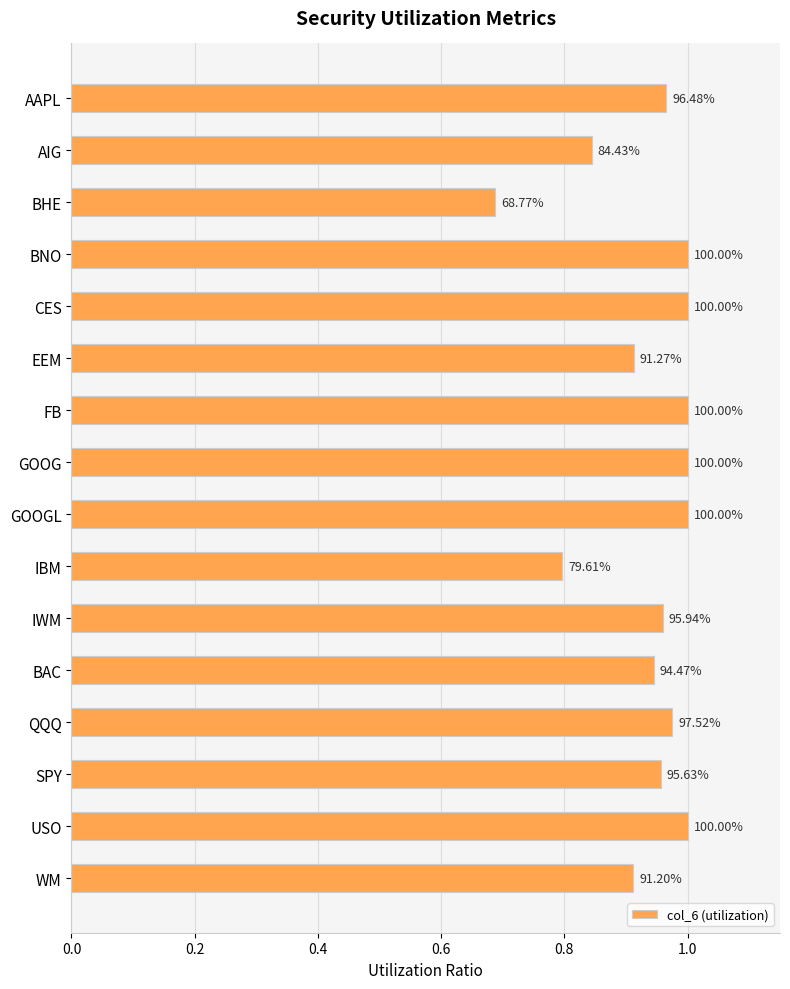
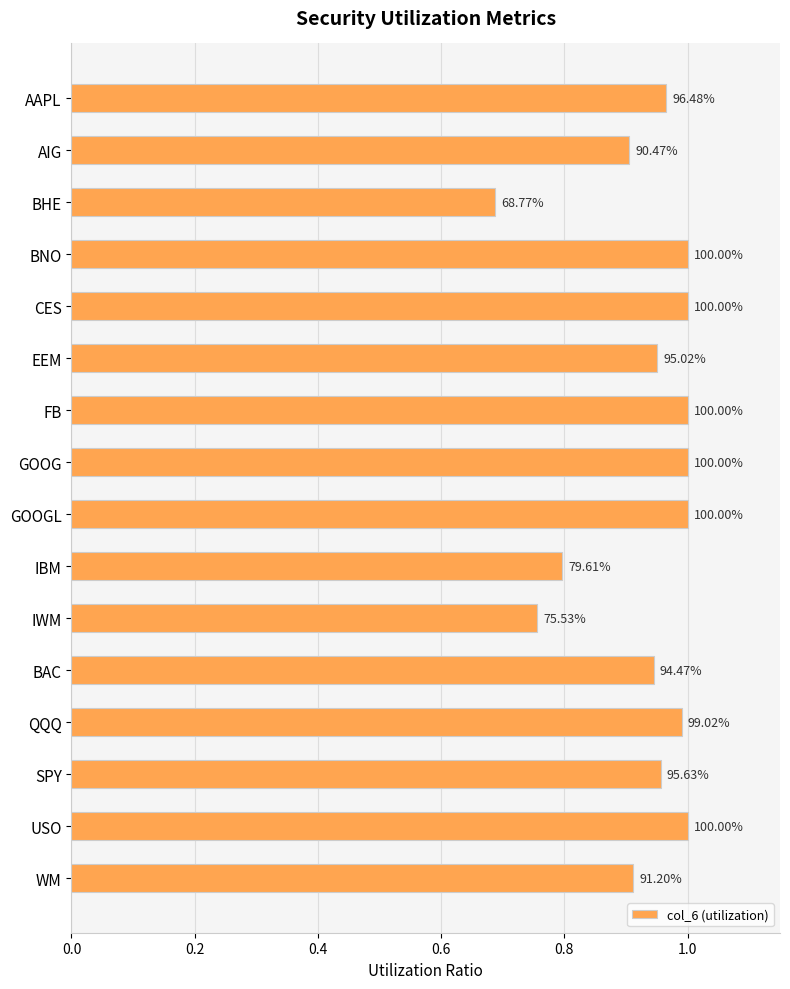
AIG: 84.43% -> 90.47%
EEM: 91.27% -> 95.02%
IWM: 95.94% -> 75.53%
QQQ: 97.52% -> 99.02%
